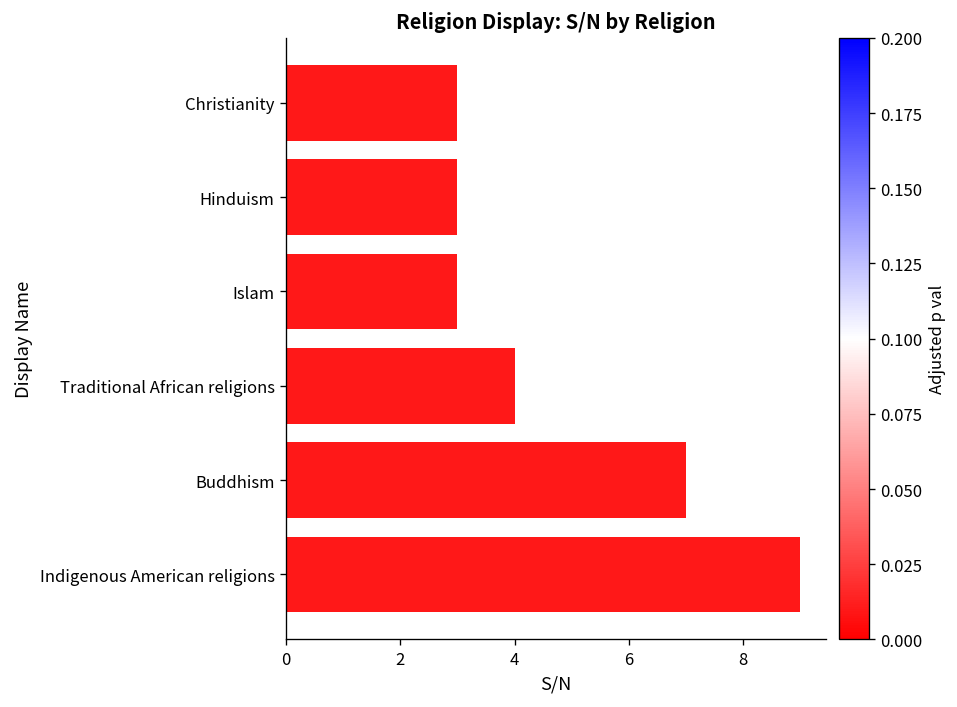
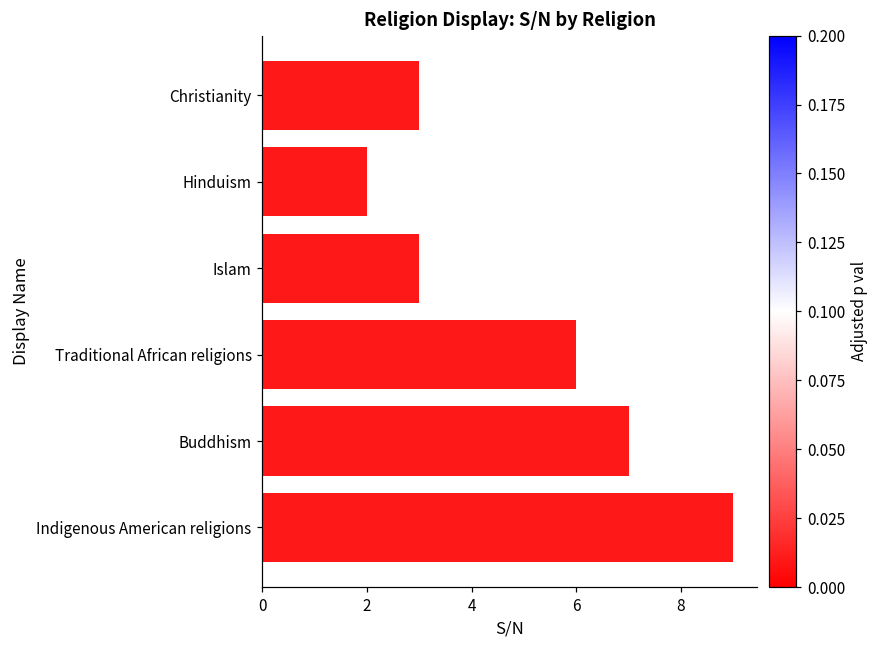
Hinduism: 3 -> 2
Traditional African religions: 4 -> 6
